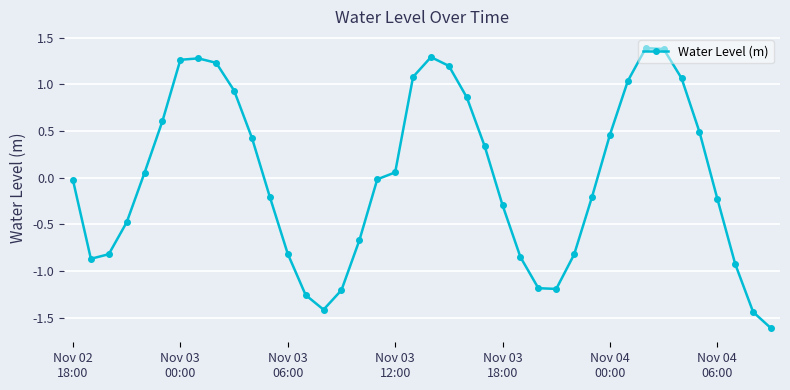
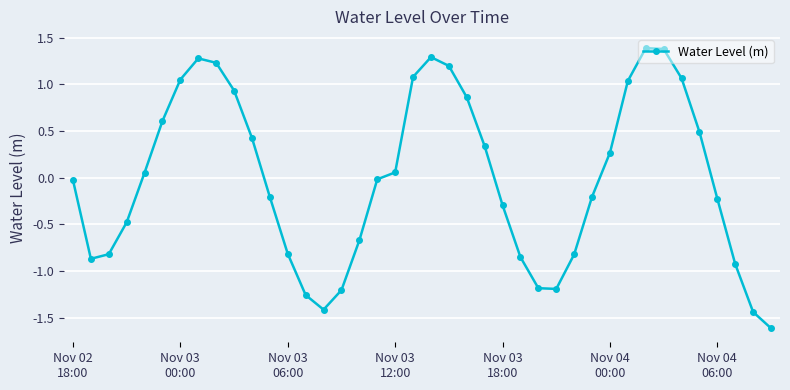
Nov 03 00:00: 1.3 -> 1.1
Nov 04 00:00: 0.5 -> 0.3
